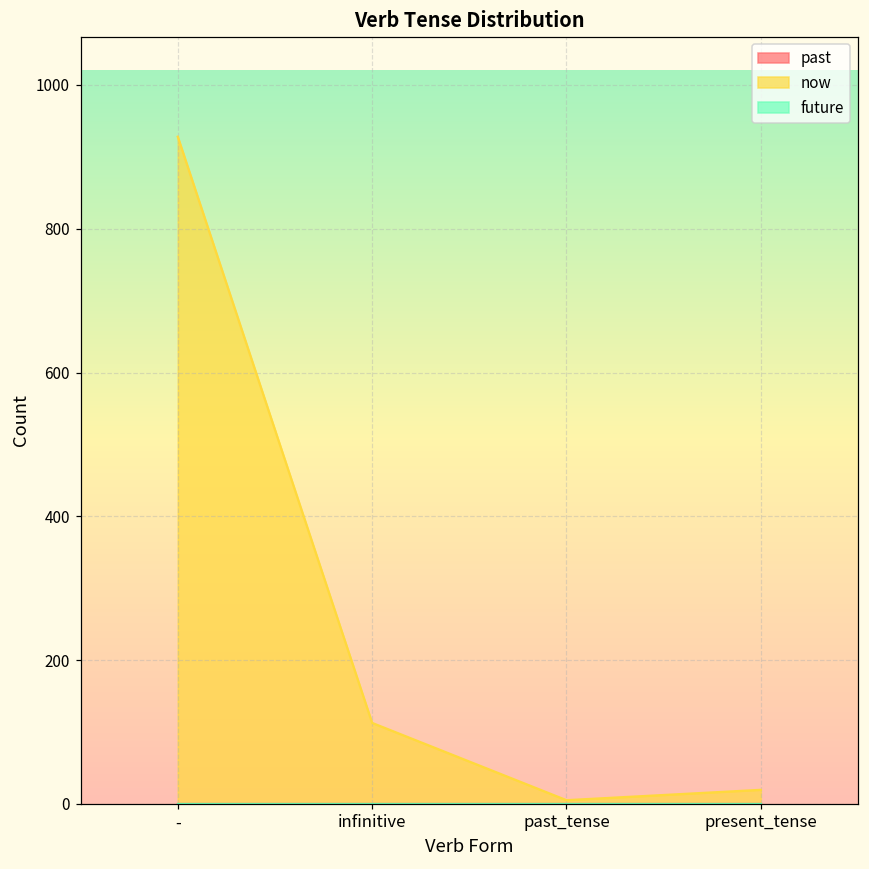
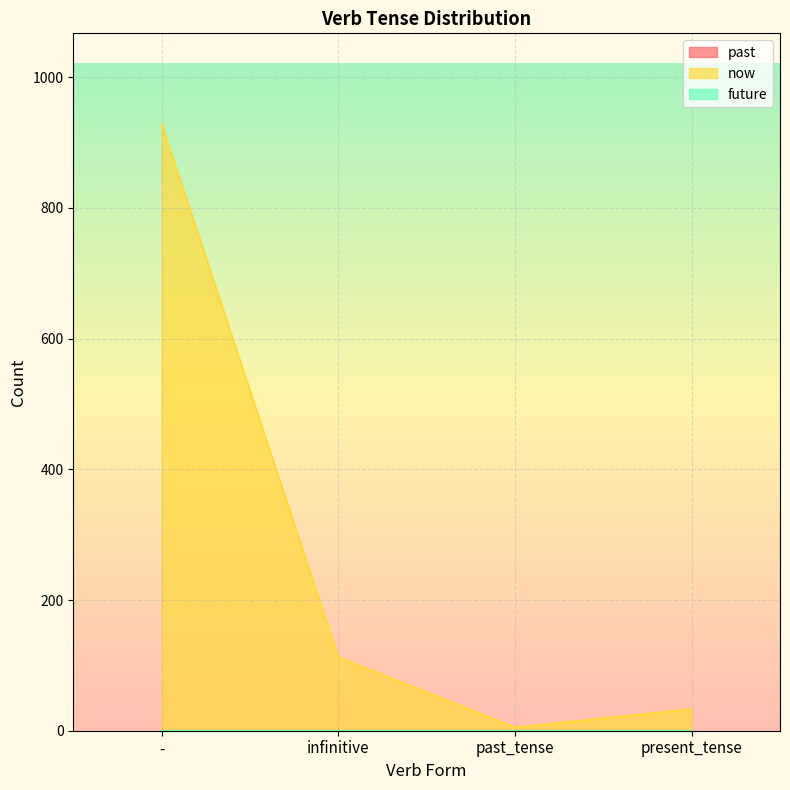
now, present_tense: 20 -> 30
